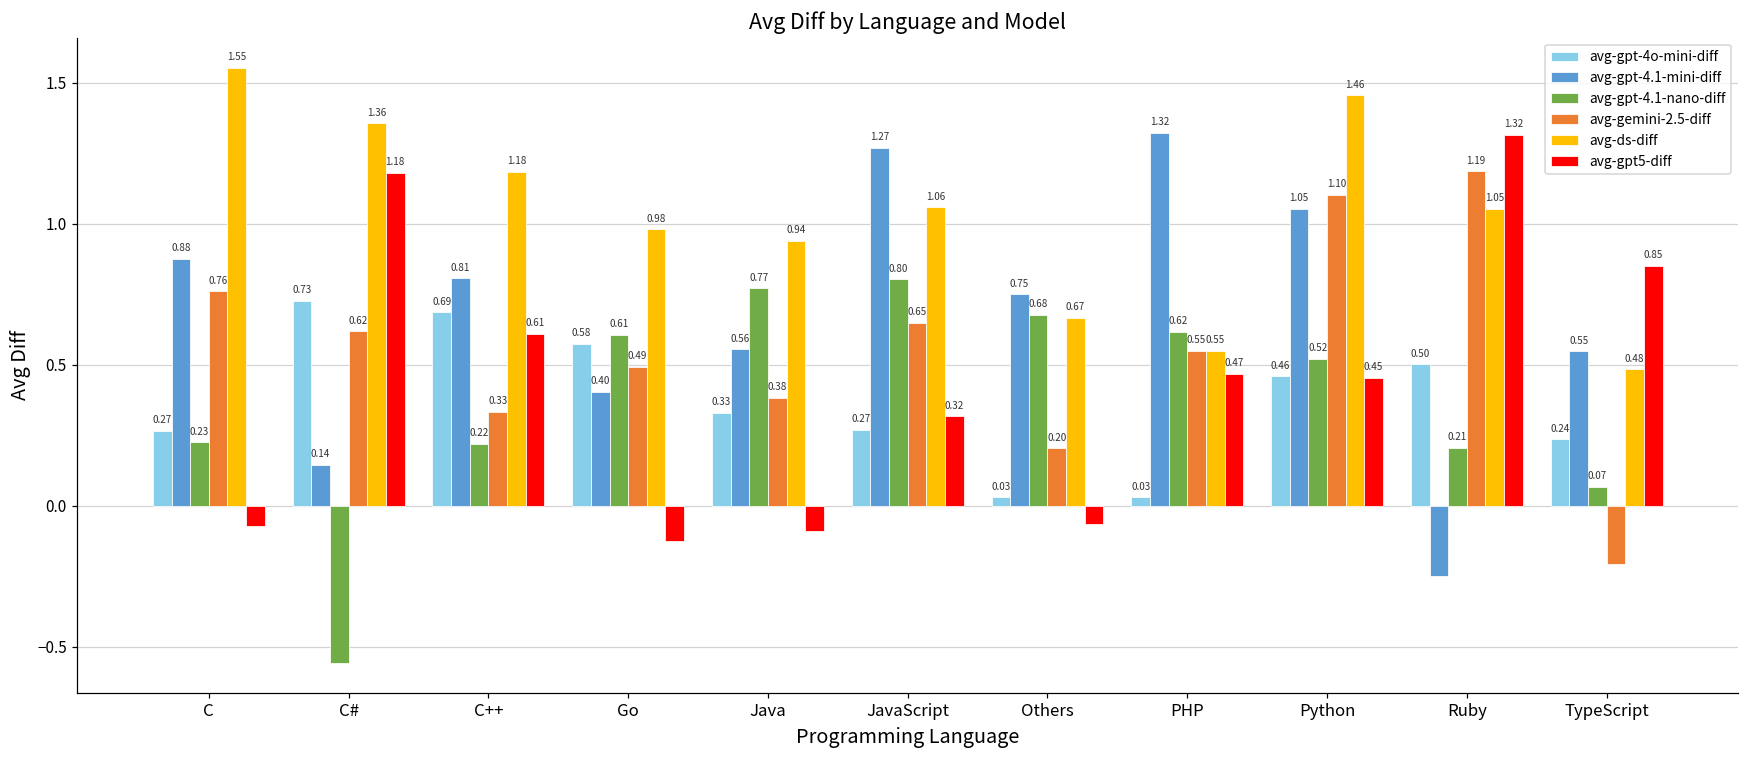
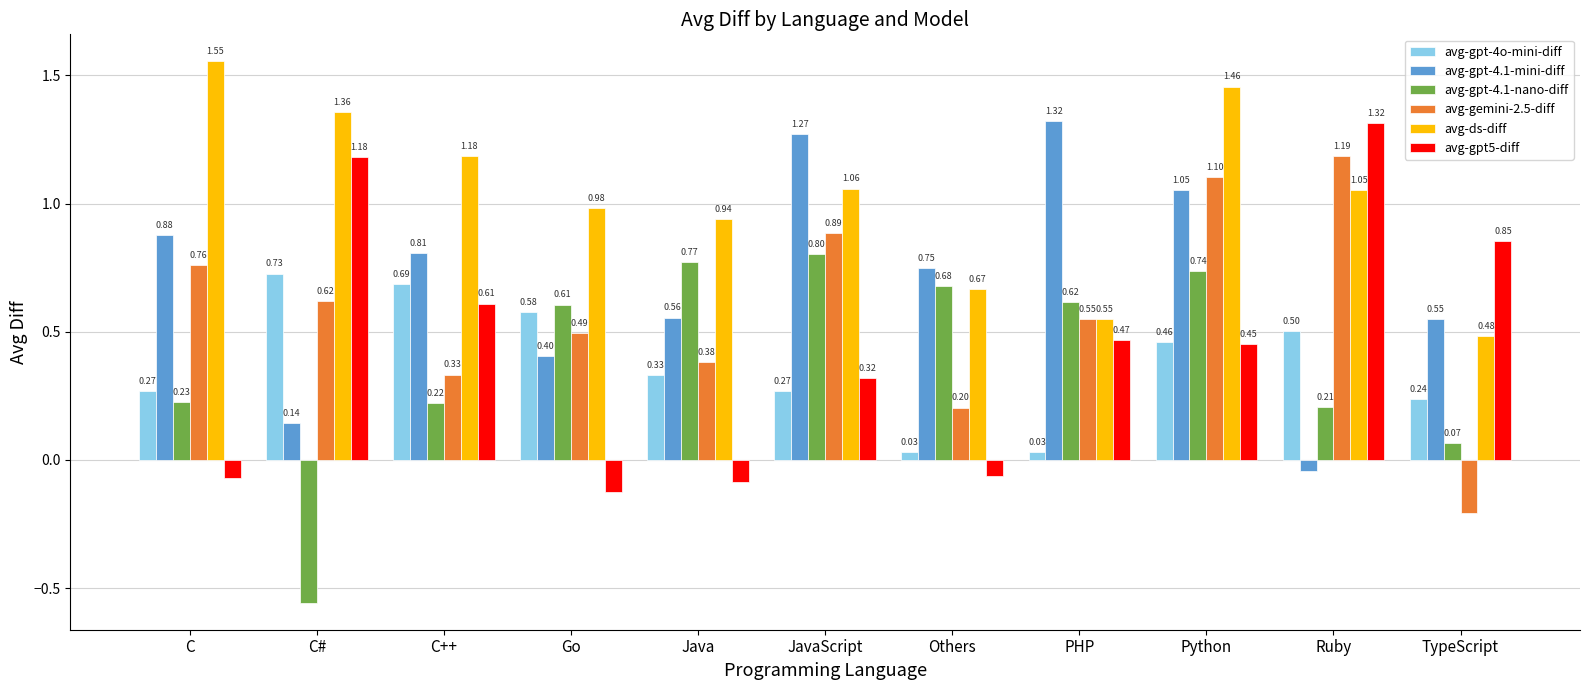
avg-gemini-2.5-diff, JavaScript: 0.65 -> 0.89
avg-gpt-4.1-nano-diff, Python: 0.52 -> 0.74
avg-gpt-4.1-mini-diff, Ruby: -0.25 -> -0.04
